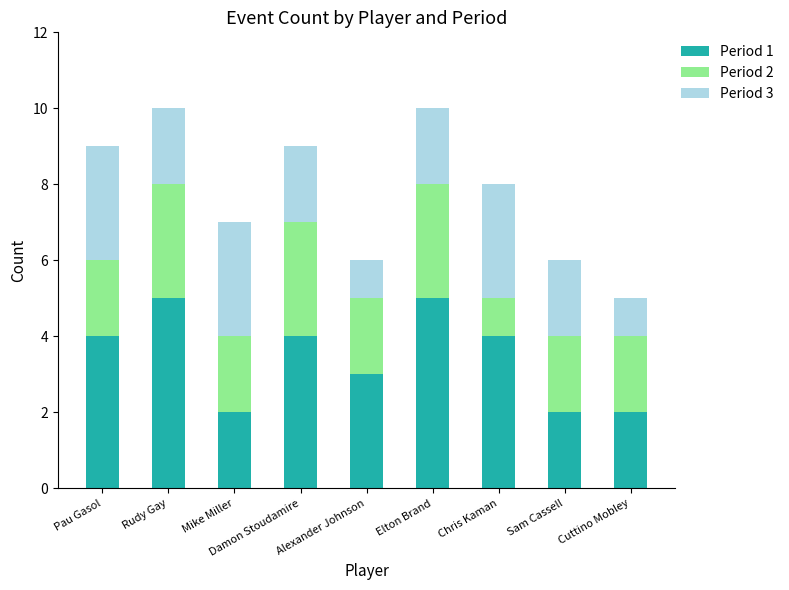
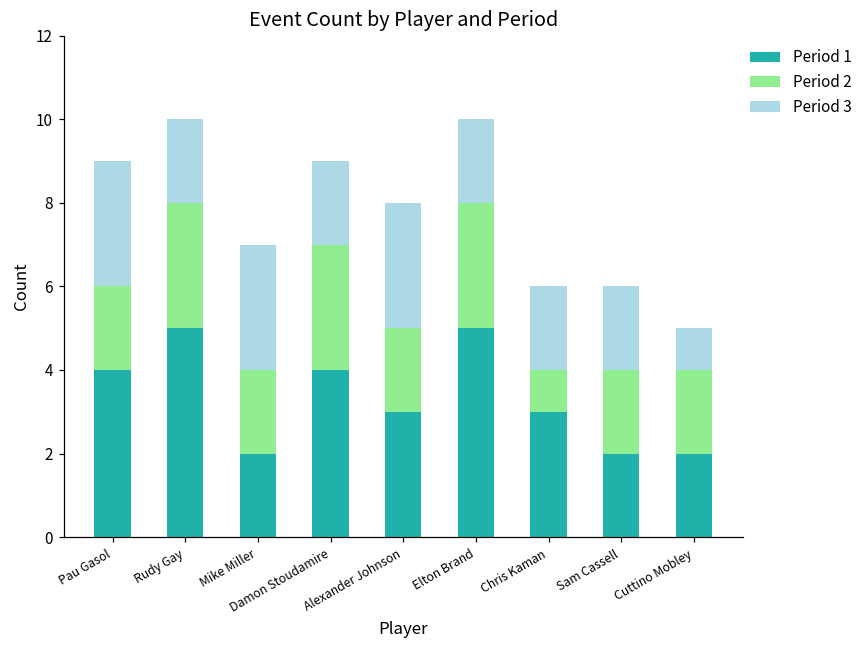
Period 3, Alexander Johnson: 1 -> 3
Period 1, Chris Kaman: 4 -> 3
Period 3, Chris Kaman: 3 -> 2
